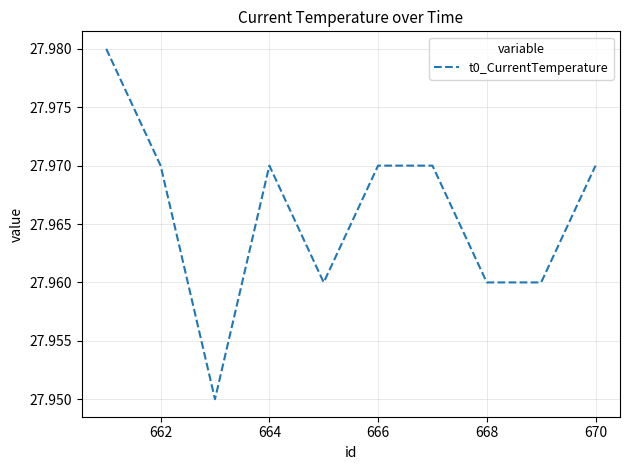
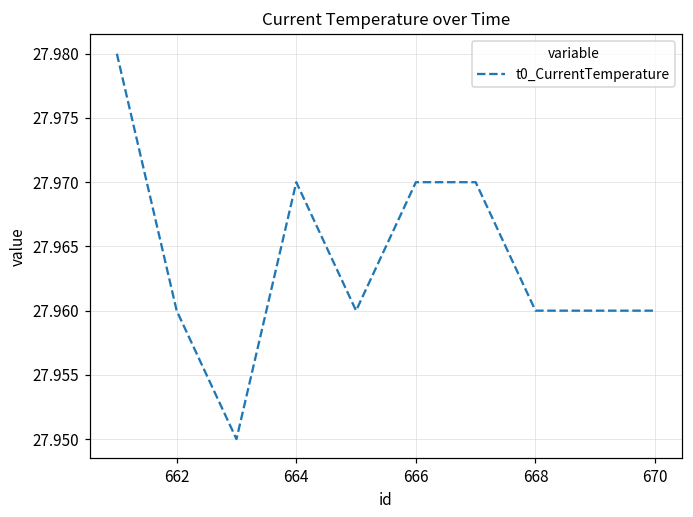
662: 27.97 -> 27.96
670: 27.97 -> 27.96
